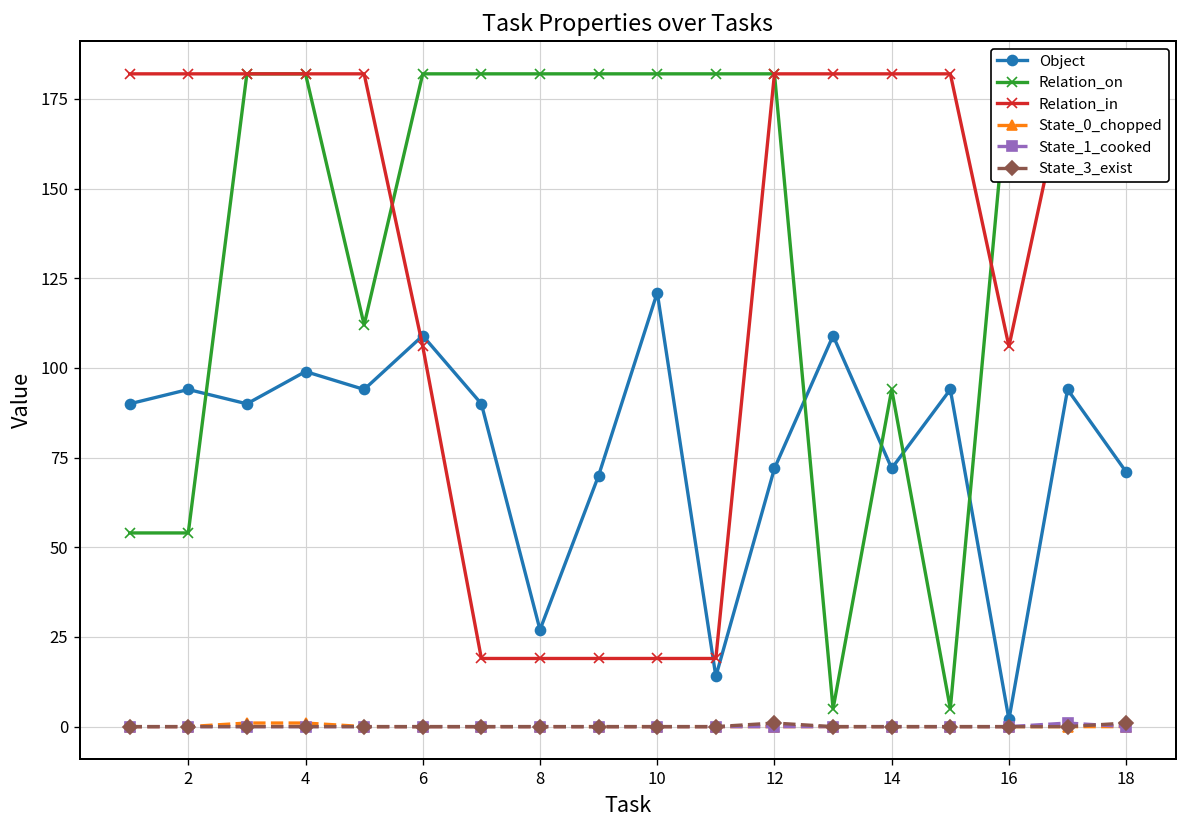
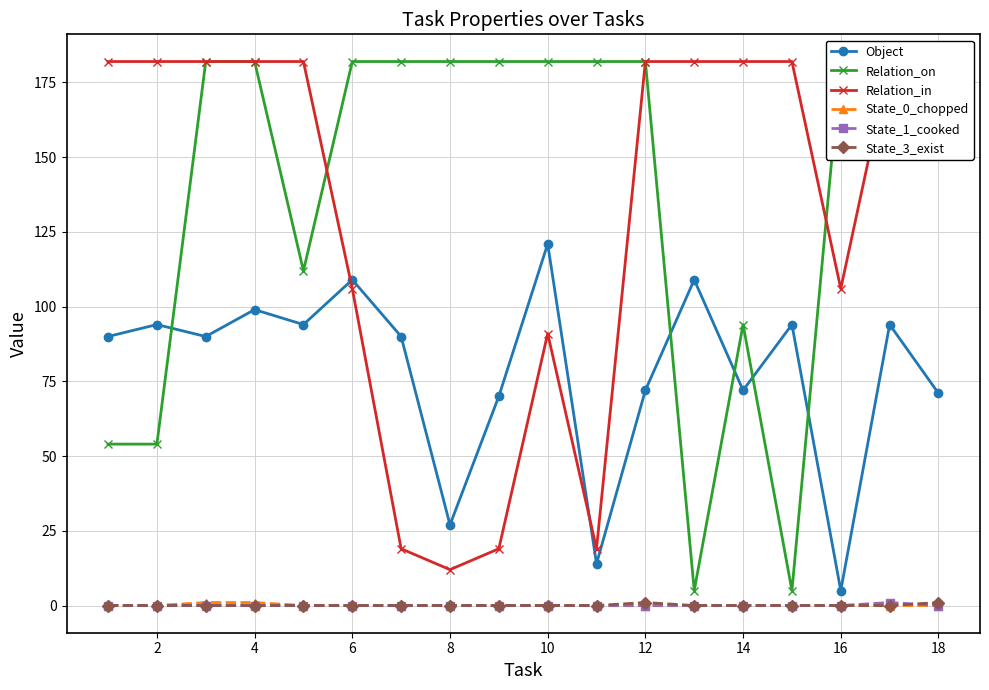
Relation_in, 8: 19 -> 12
Relation_in, 10: 19 -> 91
Object, 16: 2 -> 5
